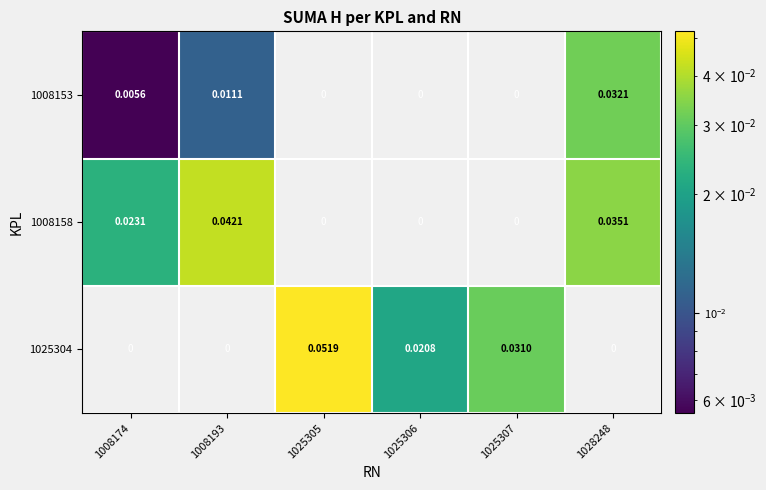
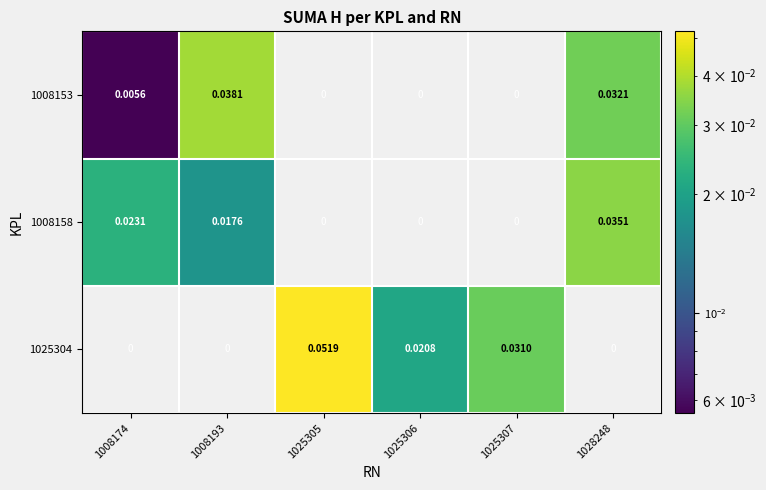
1008153, 1008193: 0.0111 -> 0.0381
1008158, 1008193: 0.0421 -> 0.0176
